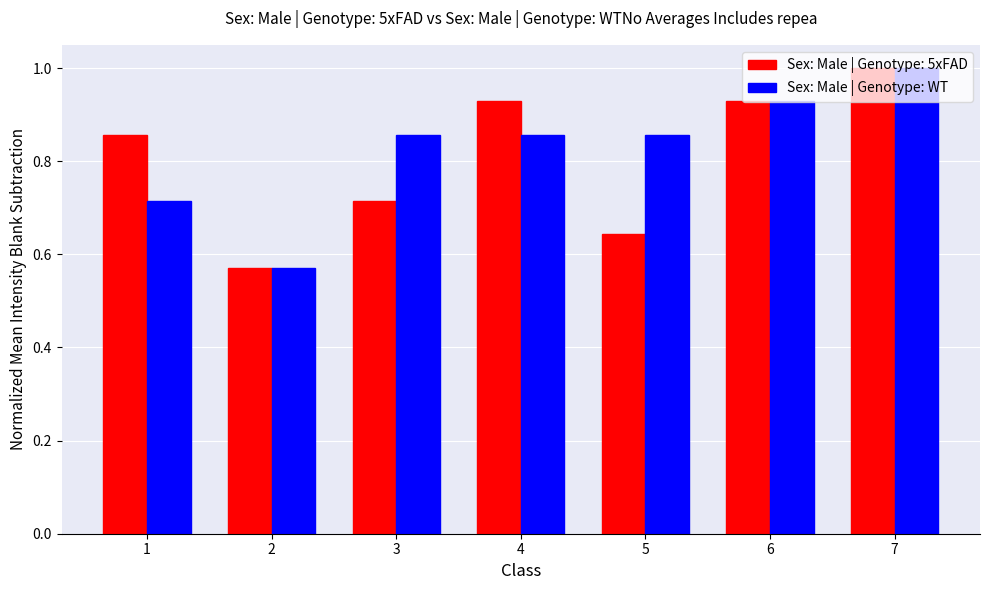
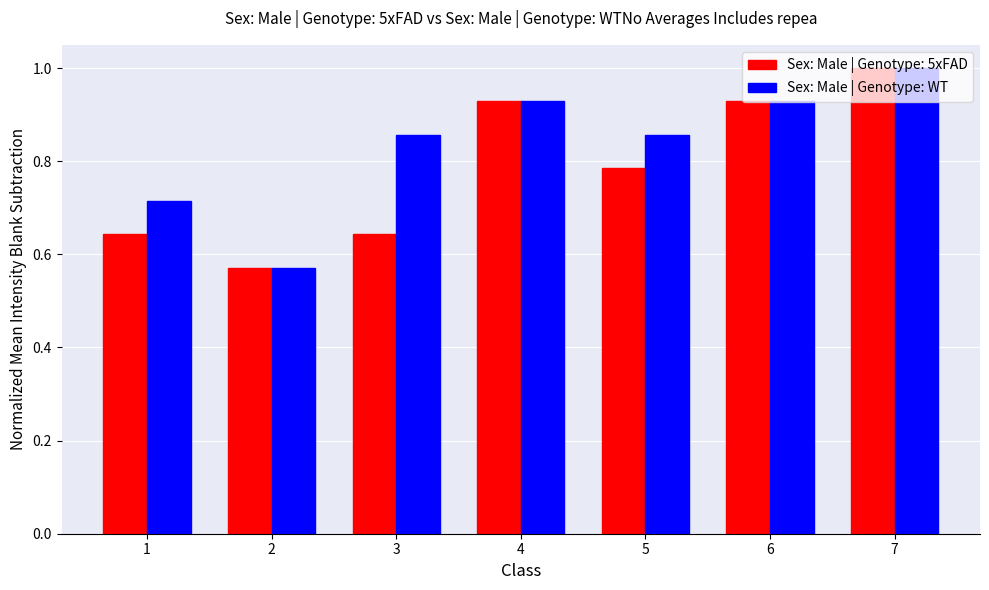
Sex: Male | Genotype: 5xFAD, 1: 0.86 -> 0.64
Sex: Male | Genotype: 5xFAD, 3: 0.71 -> 0.64
Sex: Male | Genotype: WT, 4: 0.86 -> 0.93
Sex: Male | Genotype: 5xFAD, 5: 0.64 -> 0.79
